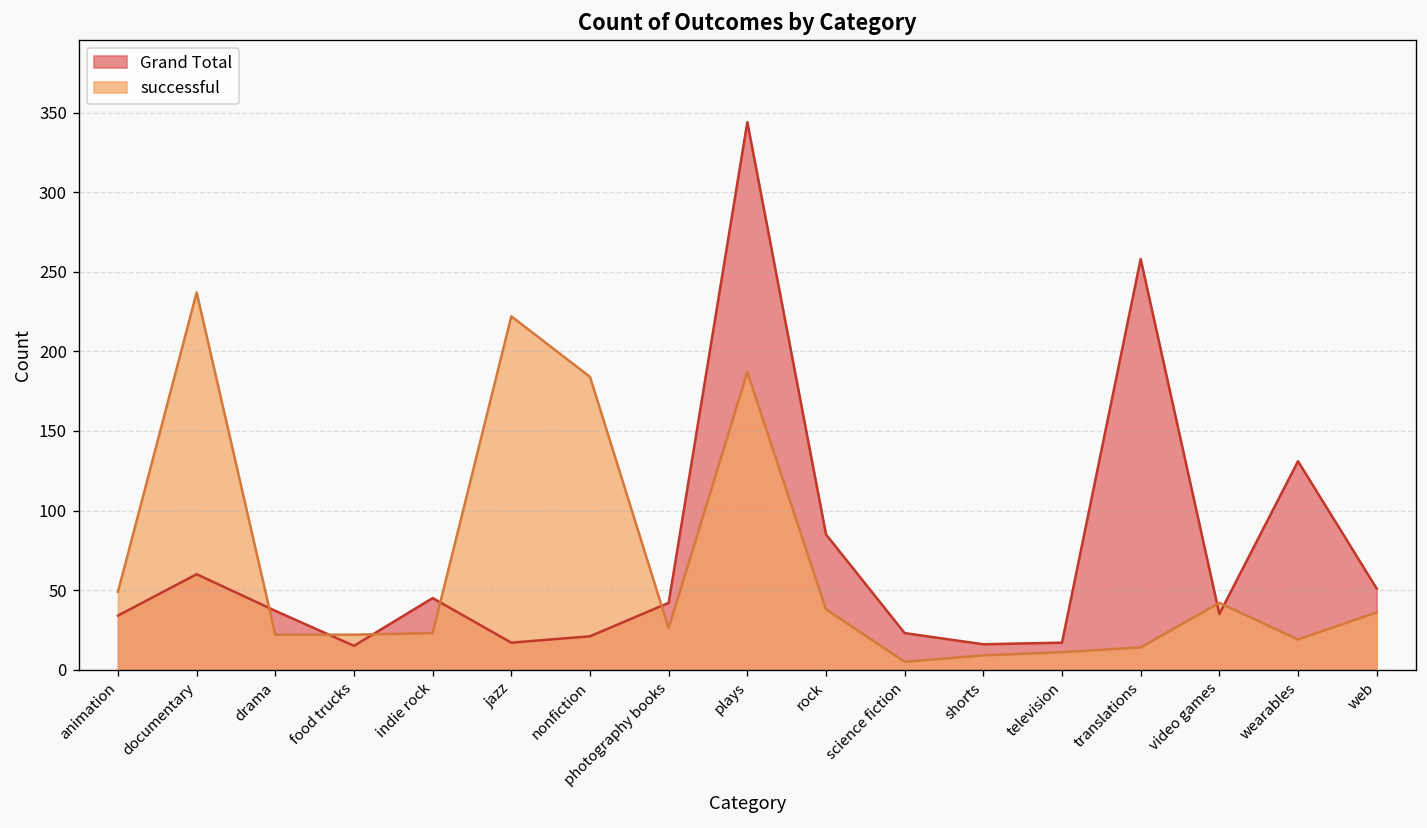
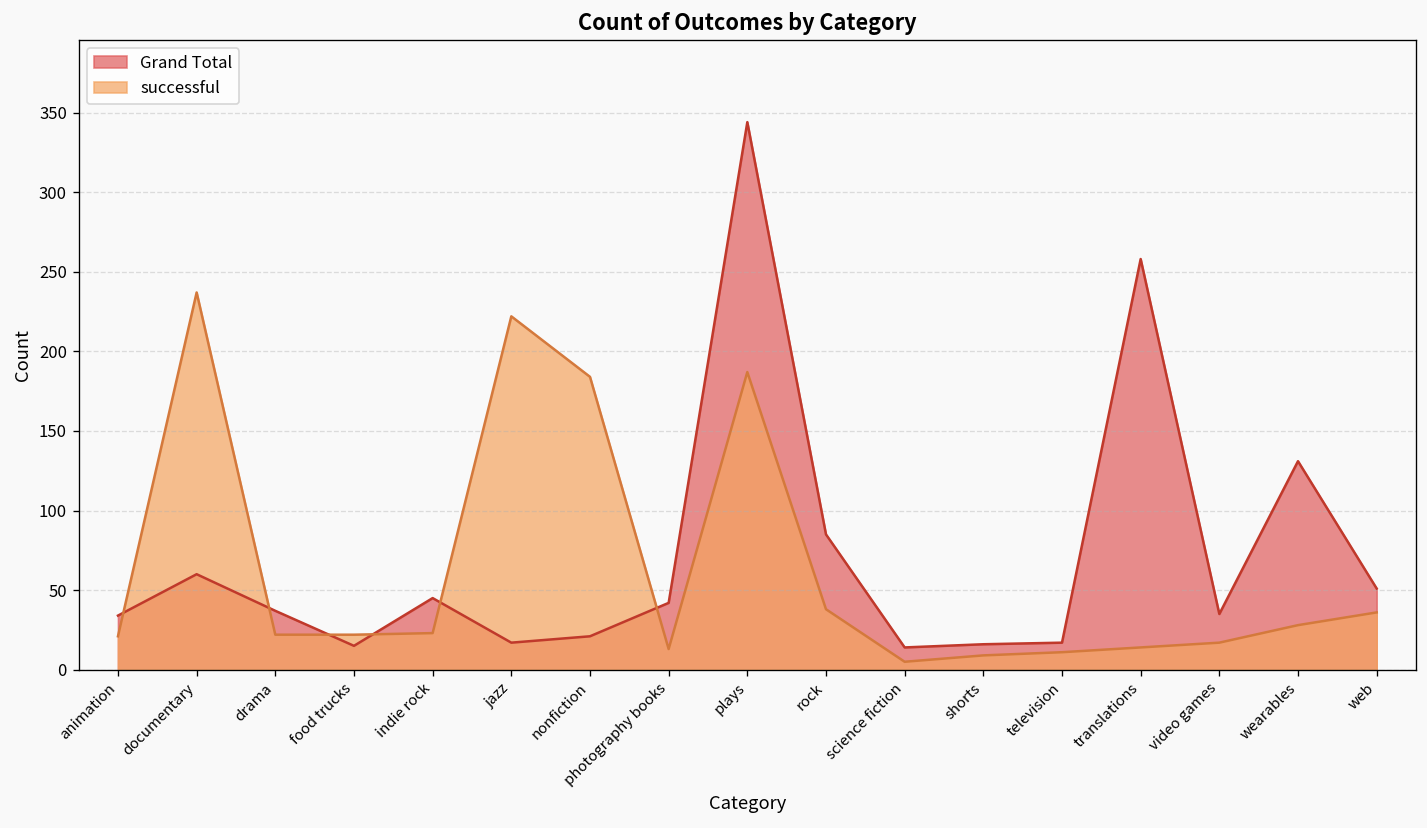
successful, animation: 49 -> 21
successful, photography books: 26 -> 13
Grand Total, science fiction: 23 -> 14
successful, video games: 42 -> 17
successful, wearables: 19 -> 28
